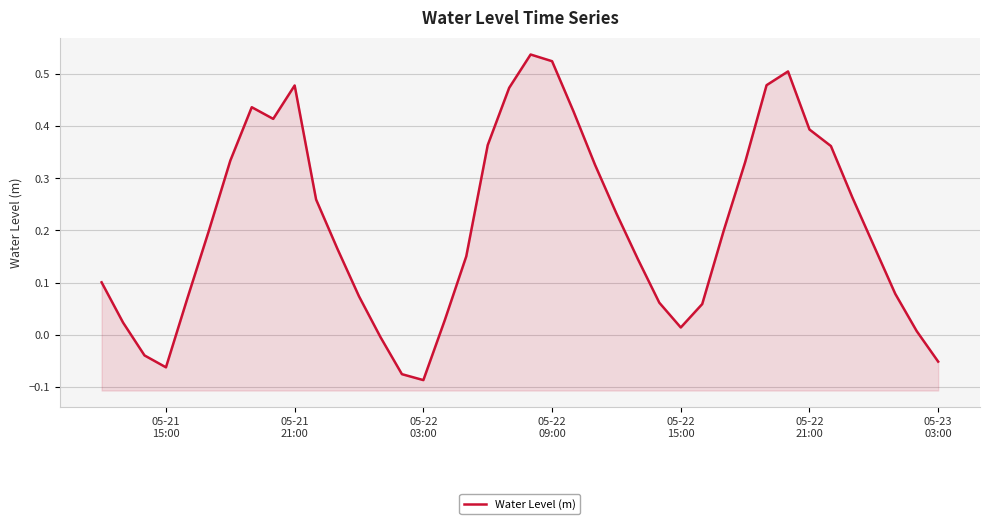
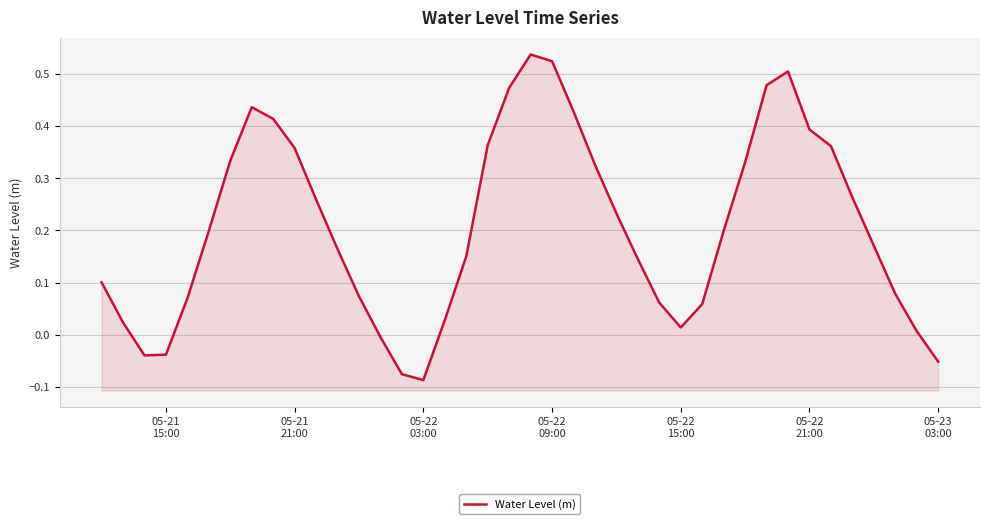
05-21 15:00: -0.06 -> -0.04
05-21 21:00: 0.48 -> 0.36
